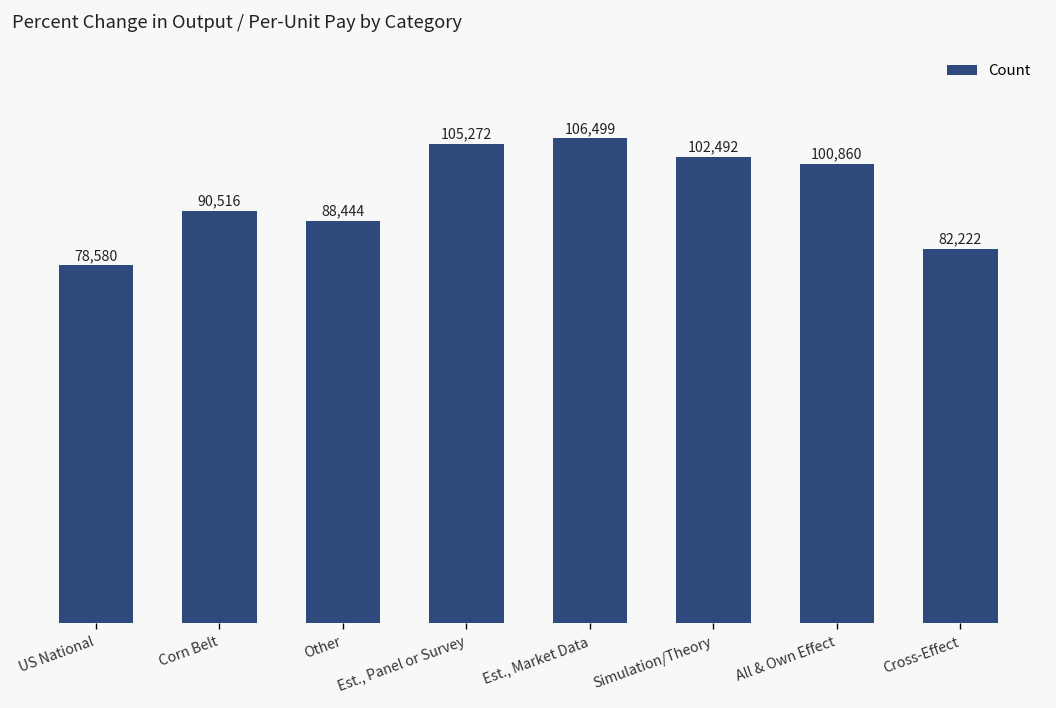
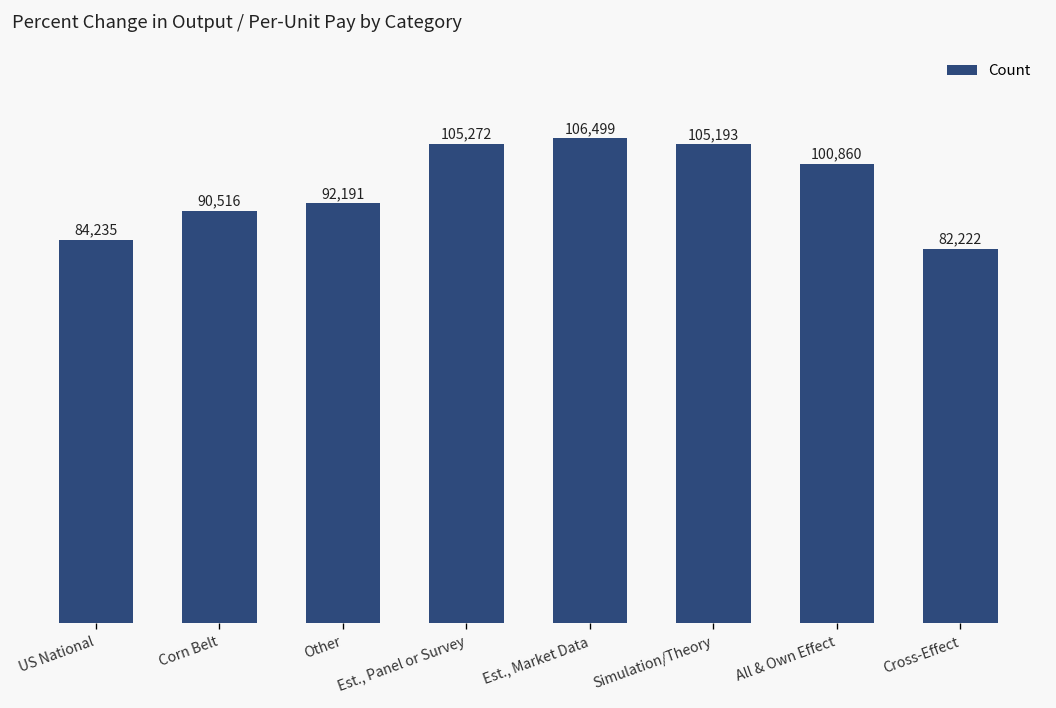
US National: 78,580 -> 84,235
Other: 88,444 -> 92,191
Simulation/Theory: 102,492 -> 105,193
